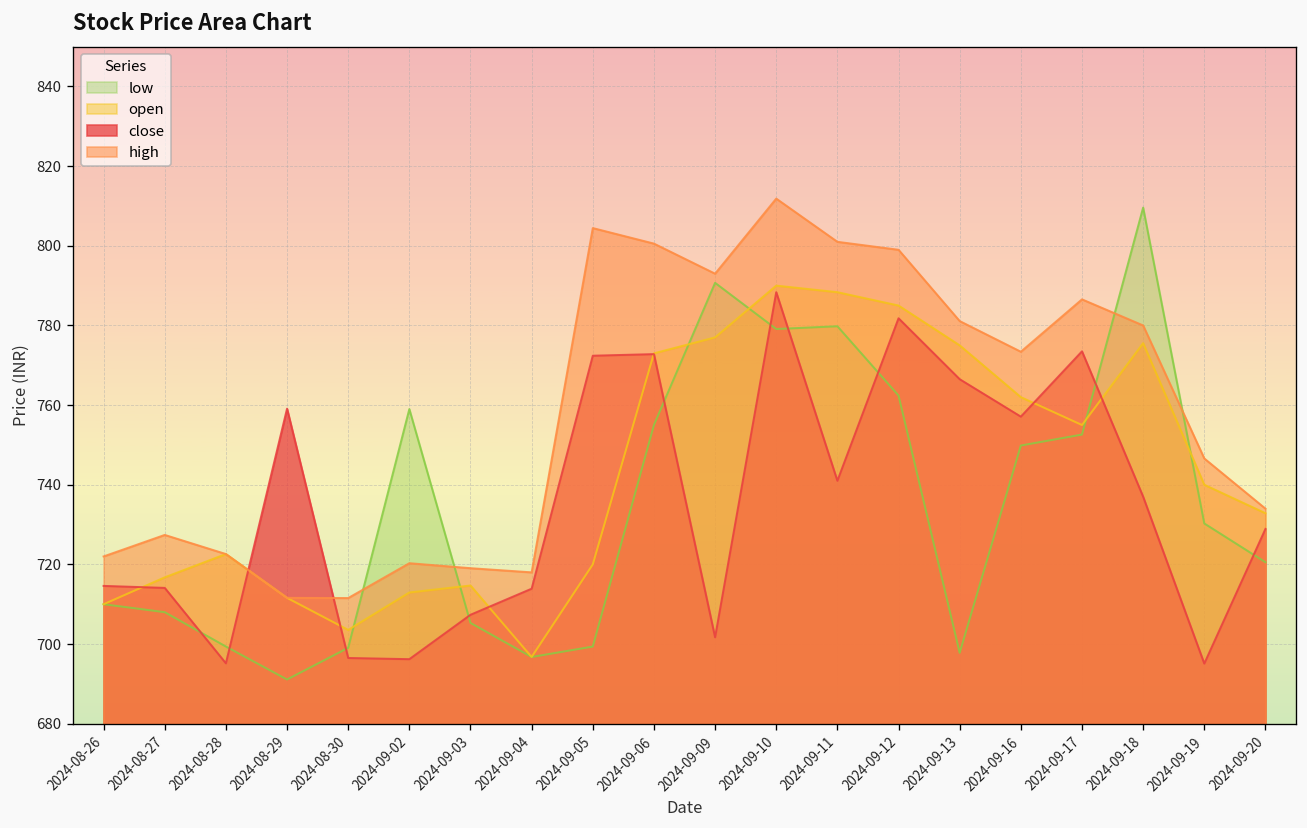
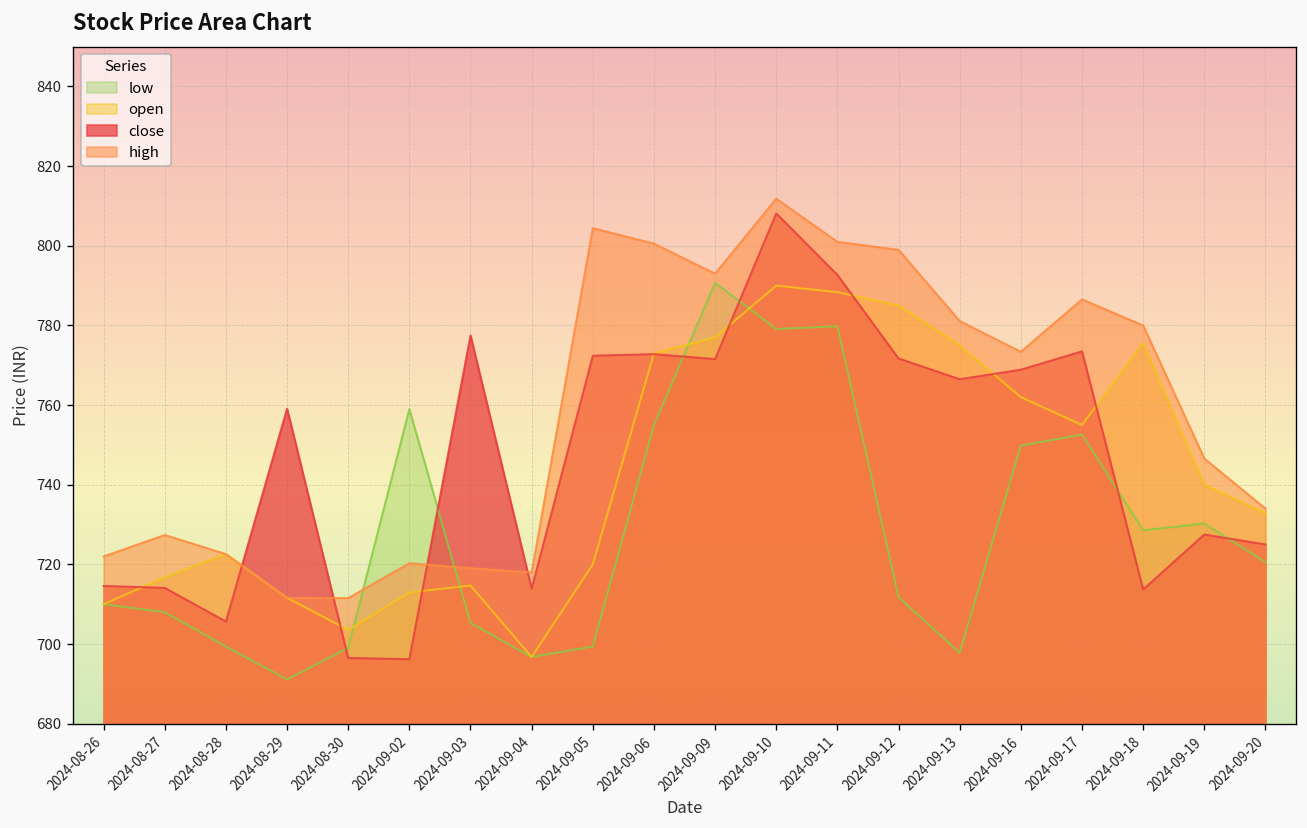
close, 2024-08-28: 695 -> 706
close, 2024-09-03: 707 -> 777
close, 2024-09-09: 702 -> 772
close, 2024-09-10: 788 -> 808
close, 2024-09-11: 741 -> 793
low, 2024-09-12: 762 -> 712
close, 2024-09-12: 782 -> 772
close, 2024-09-16: 757 -> 769
low, 2024-09-18: 810 -> 729
close, 2024-09-18: 737 -> 714
close, 2024-09-19: 695 -> 728
close, 2024-09-20: 729 -> 725
